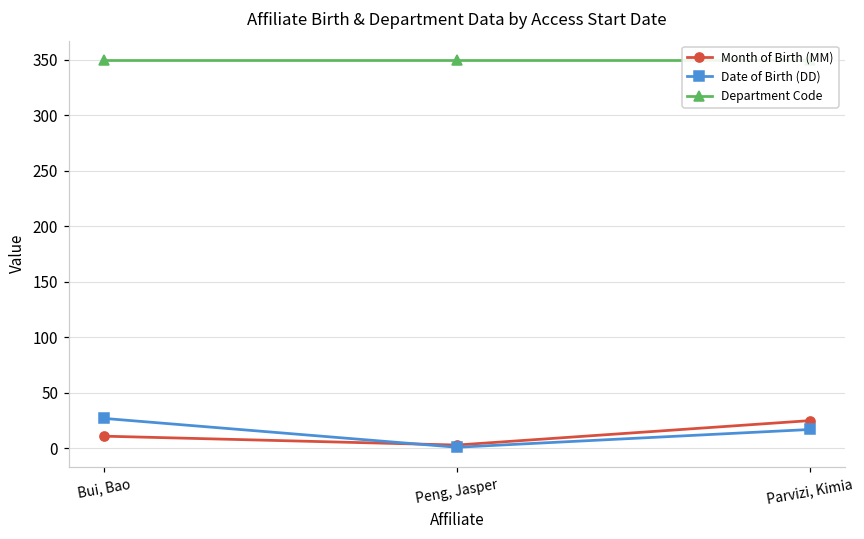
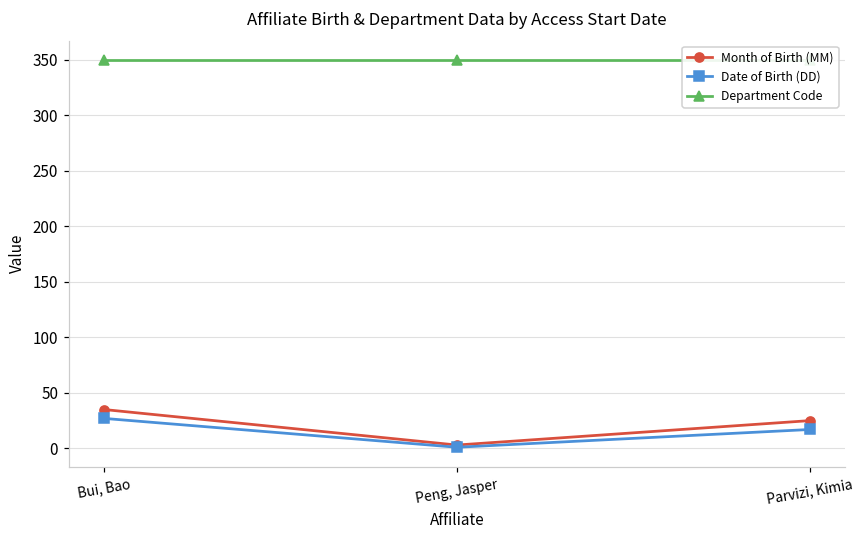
Month of Birth (MM), Bui, Bao: 11 -> 35
